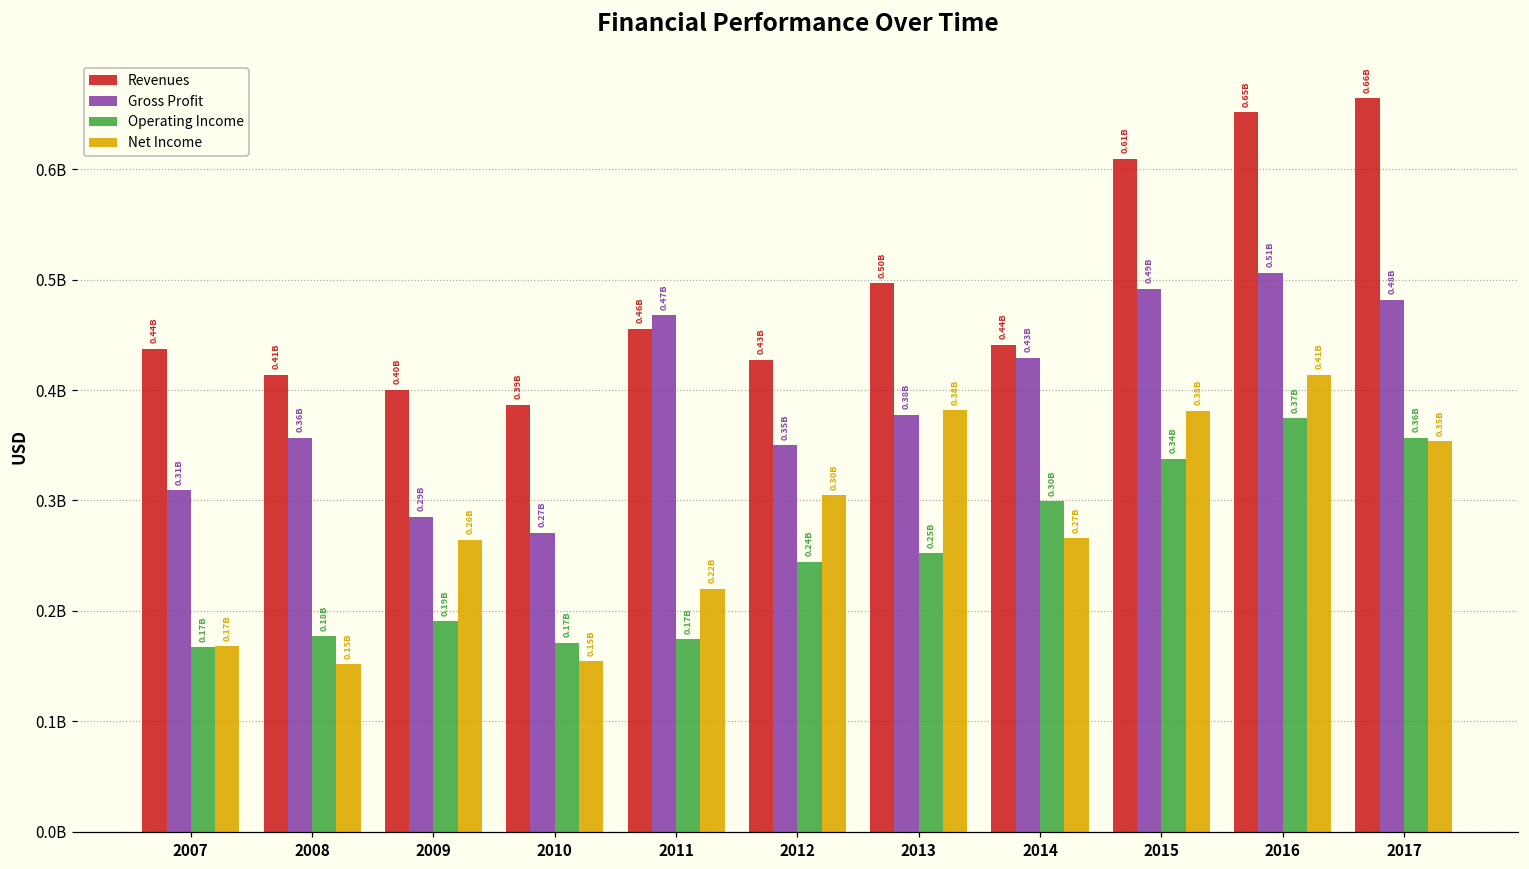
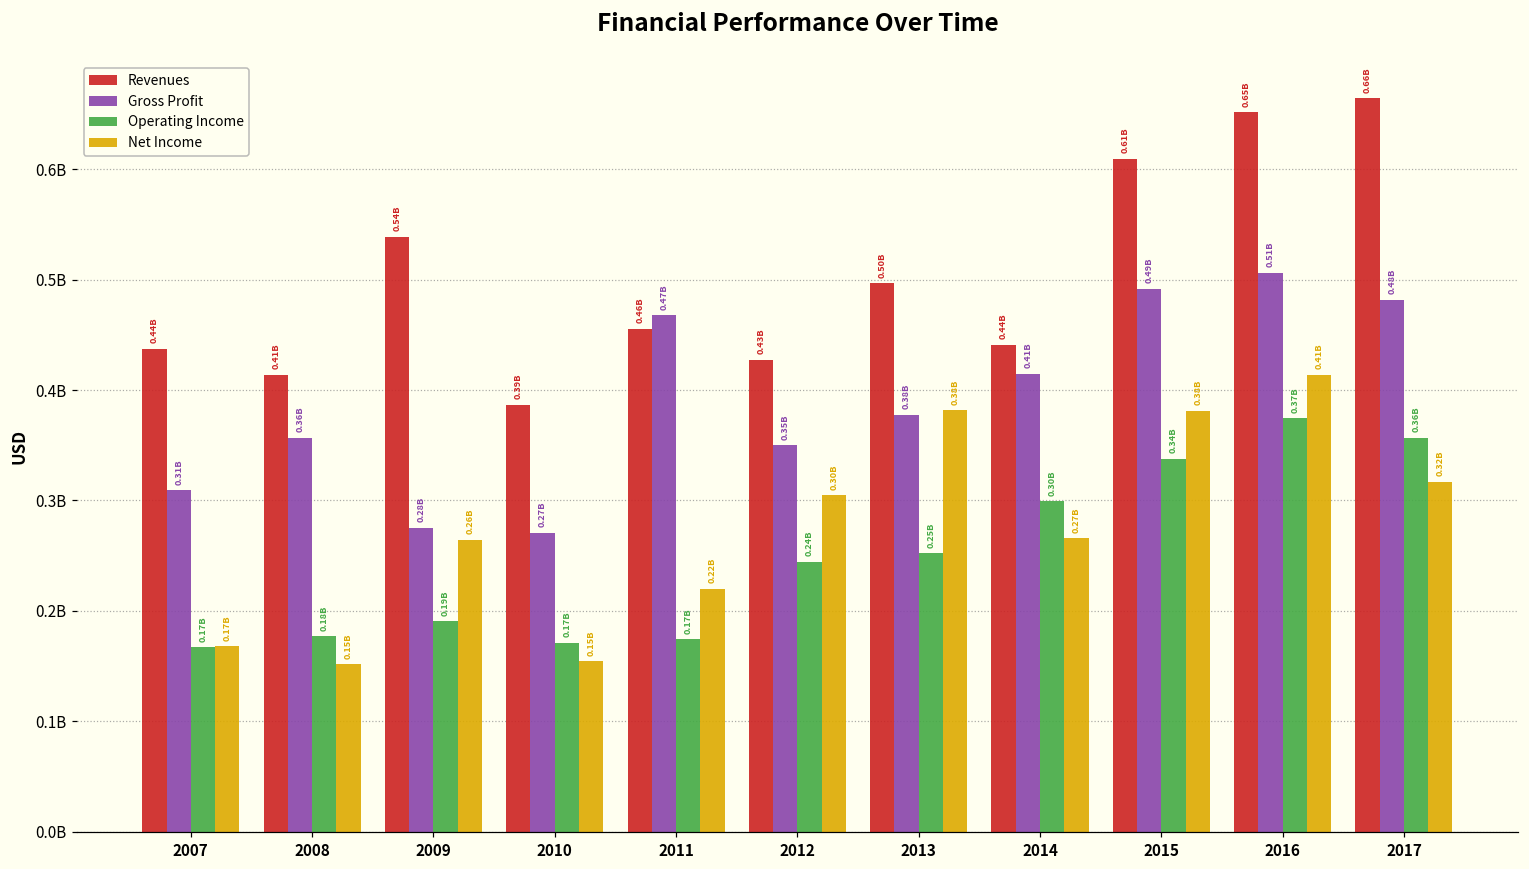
Revenues, 2009: 0.40B -> 0.54B
Gross Profit, 2009: 0.29B -> 0.28B
Gross Profit, 2014: 0.43B -> 0.41B
Net Income, 2017: 0.35B -> 0.32B
